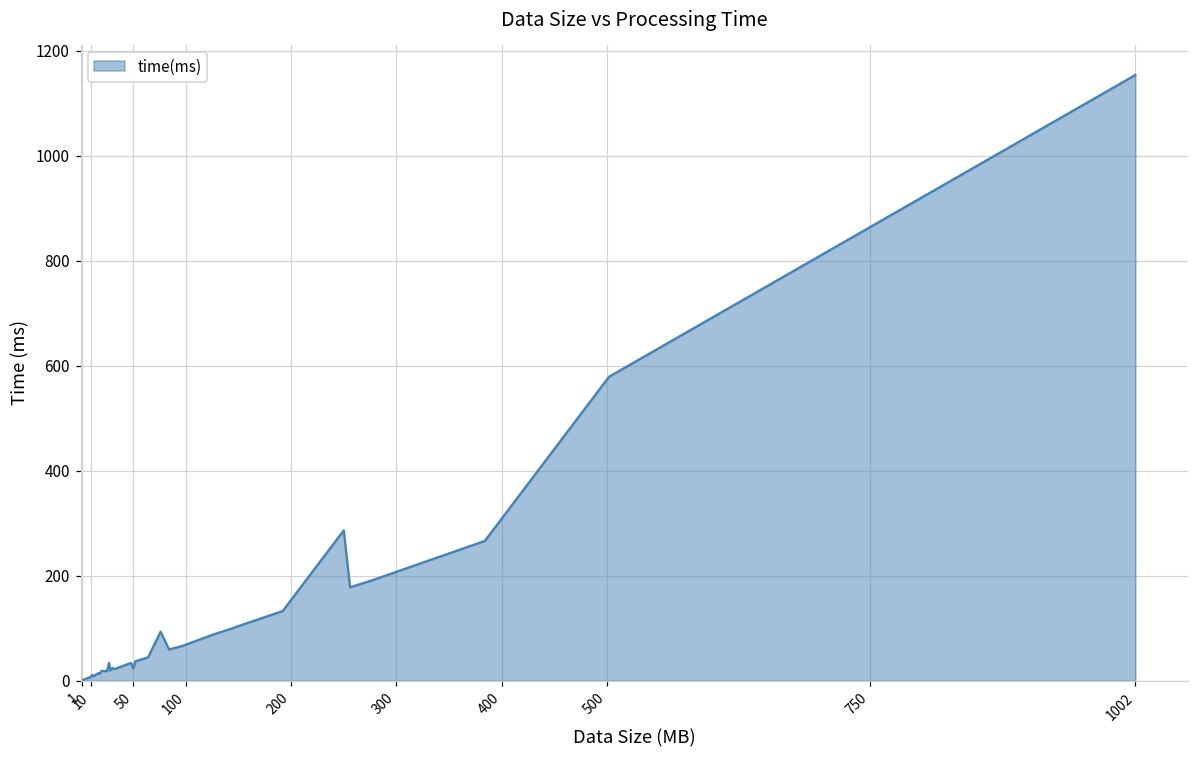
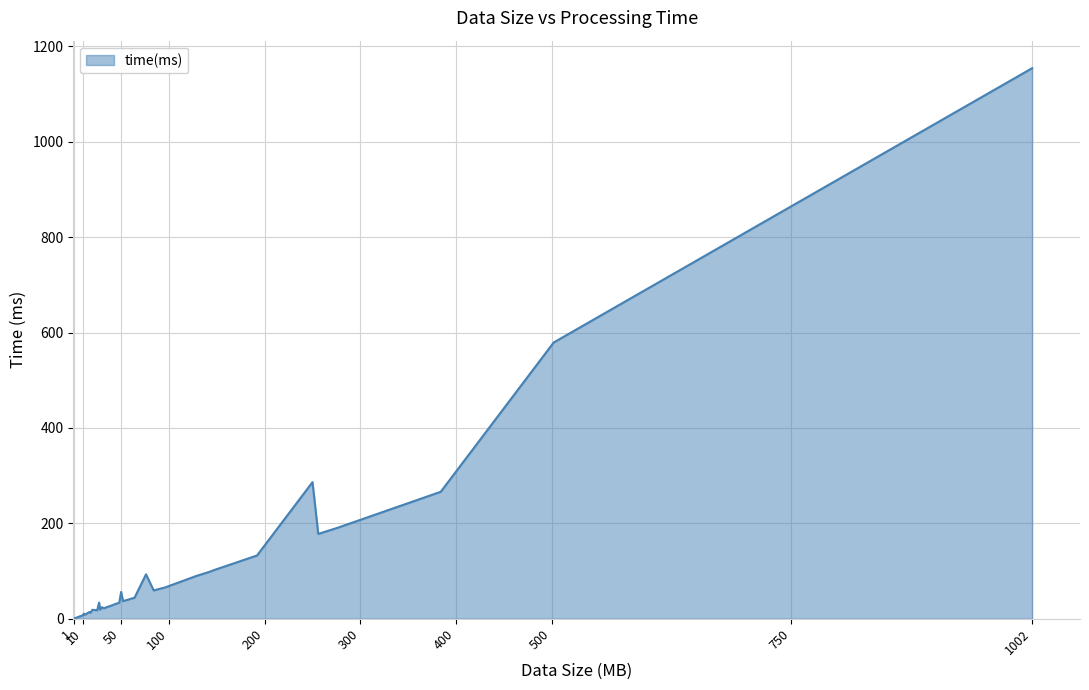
50: 20 -> 60
